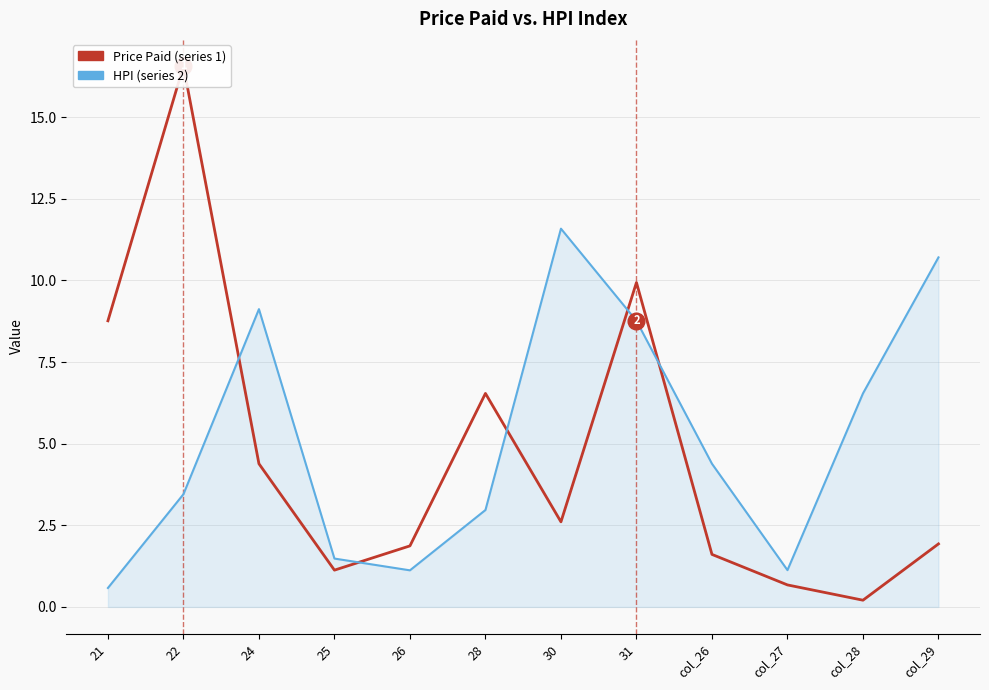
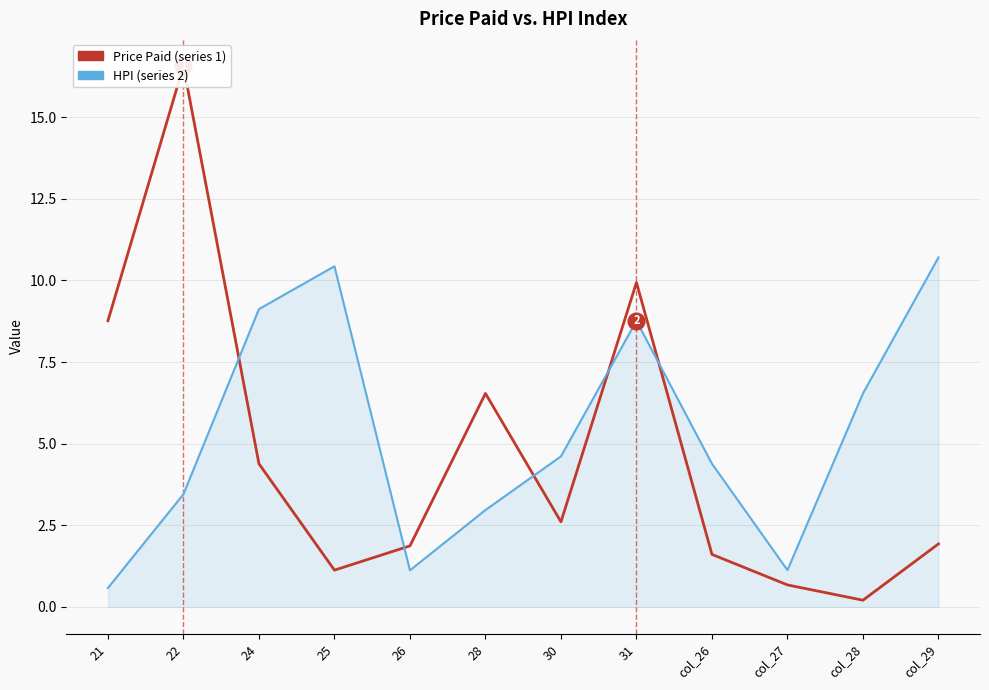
HPI (series 2), 25: 1.5 -> 10.4
HPI (series 2), 30: 11.6 -> 4.6
